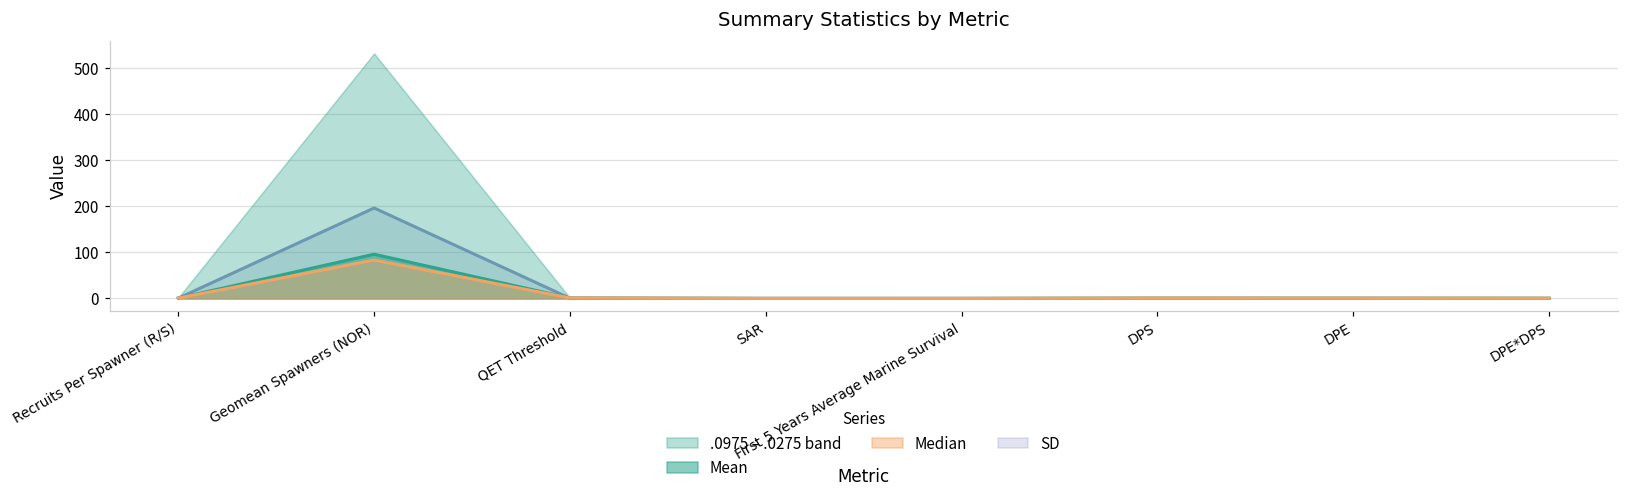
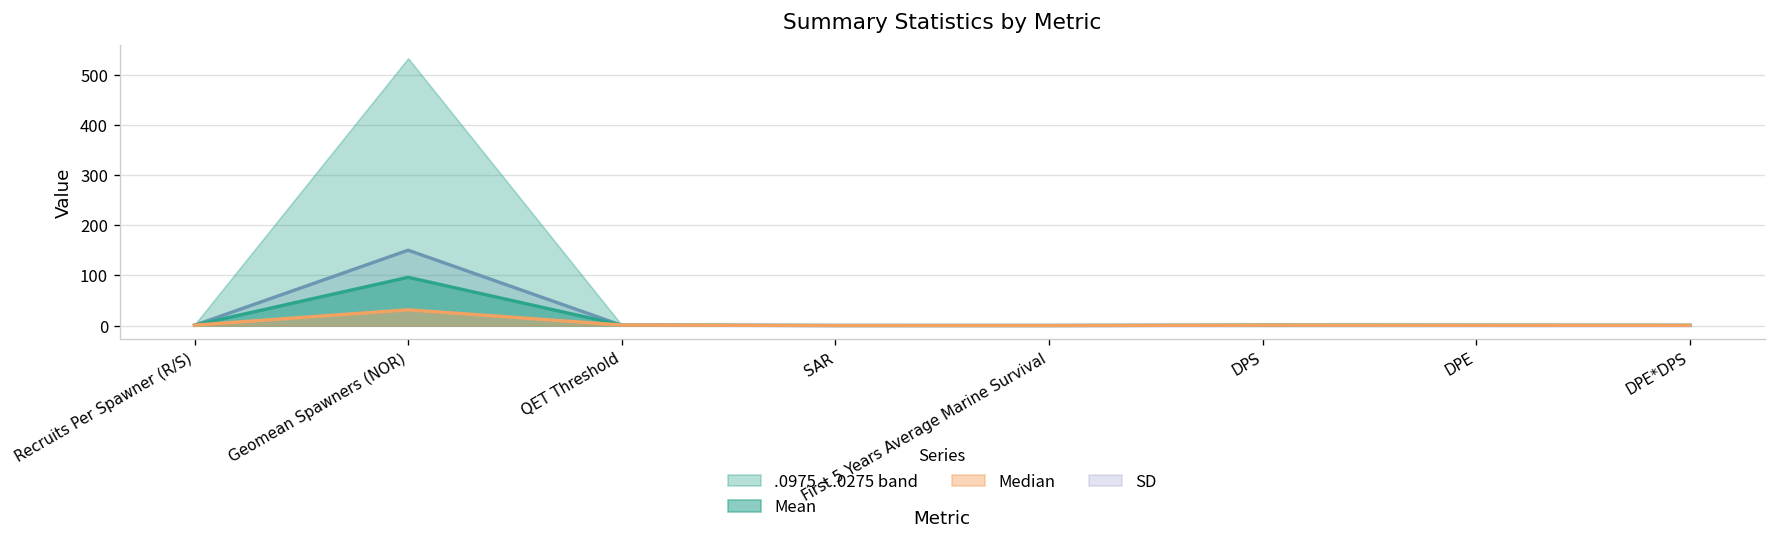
Median, Geomean Spawners (NOR): 80 -> 30
SD, Geomean Spawners (NOR): 200 -> 150
